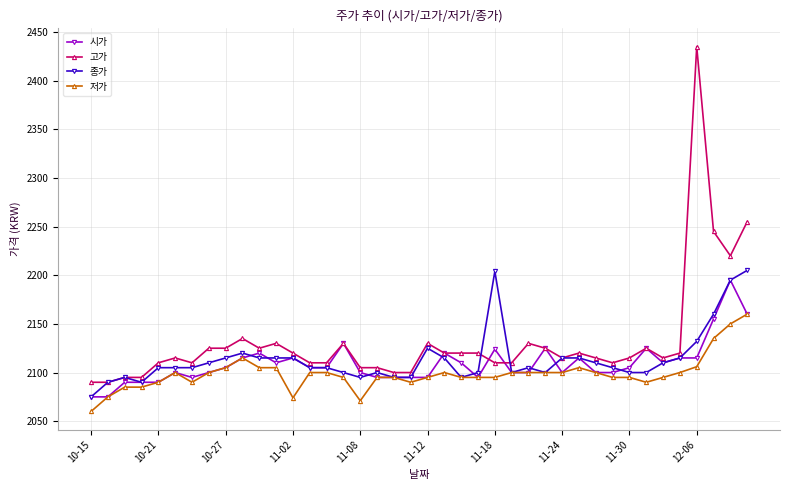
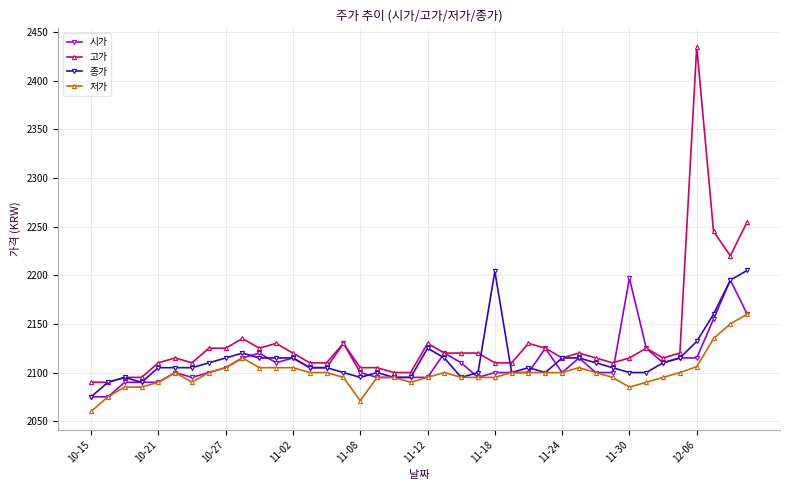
저가, 11-02: 2070 -> 2110
시가, 11-18: 2120 -> 2100
시가, 11-30: 2110 -> 2200
저가, 11-30: 2100 -> 2090
